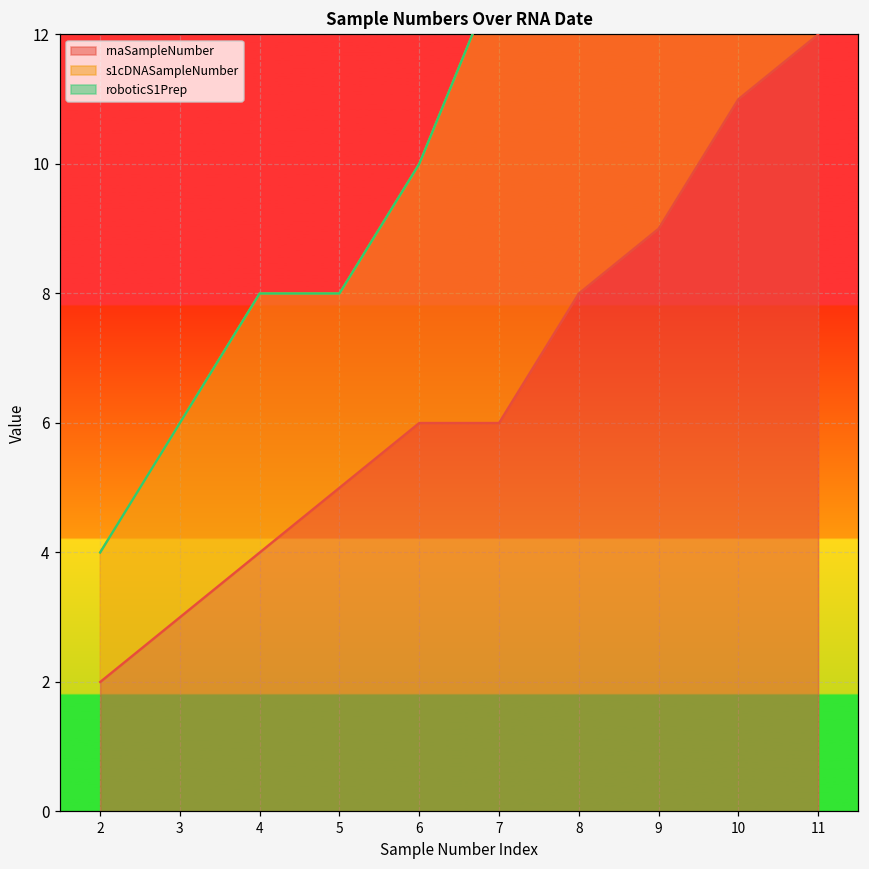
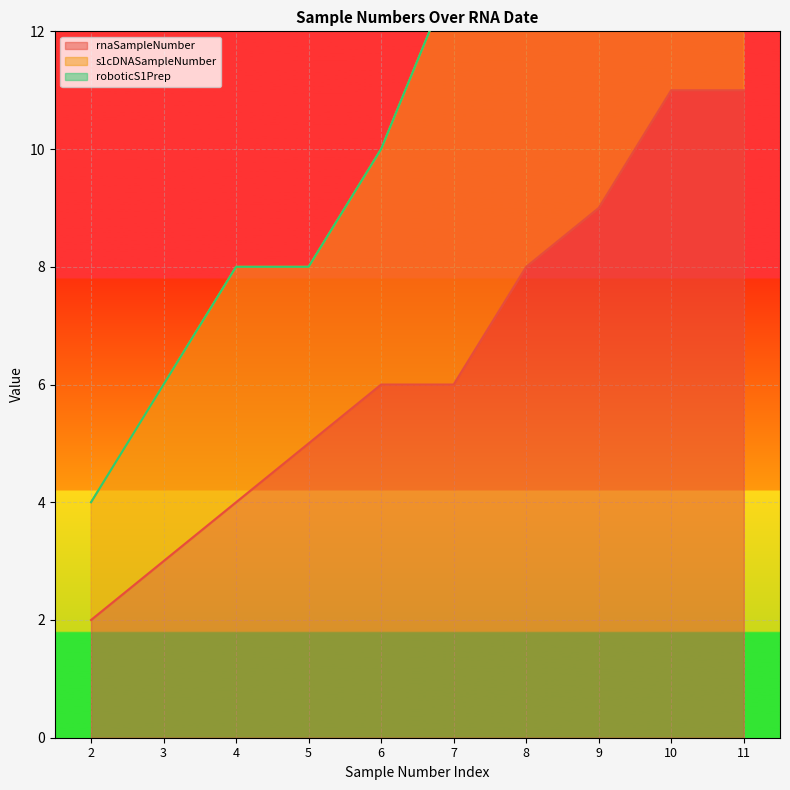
rnaSampleNumber, 11: 12 -> 11
